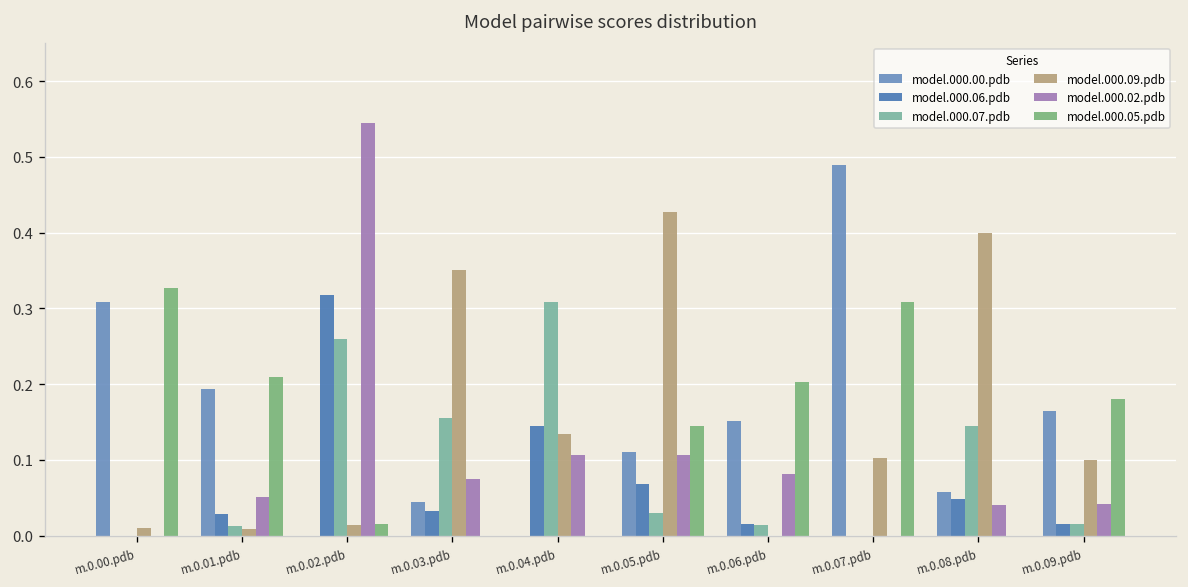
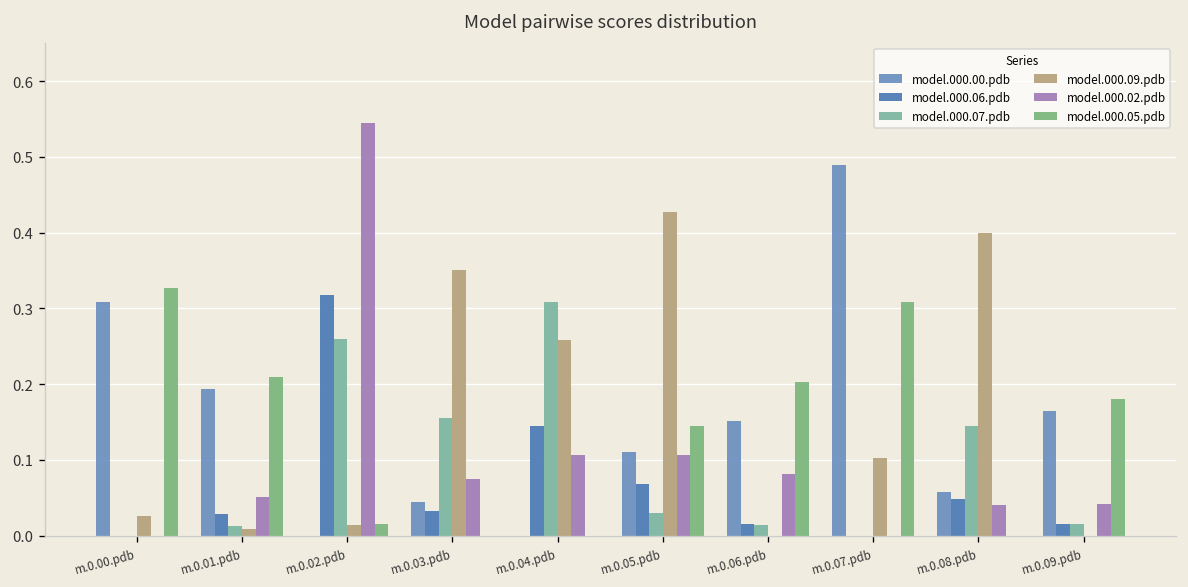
model.000.09.pdb, m.0.00.pdb: 0.01 -> 0.03
model.000.09.pdb, m.0.04.pdb: 0.13 -> 0.26
model.000.09.pdb, m.0.09.pdb: 0.1 -> 0.0
